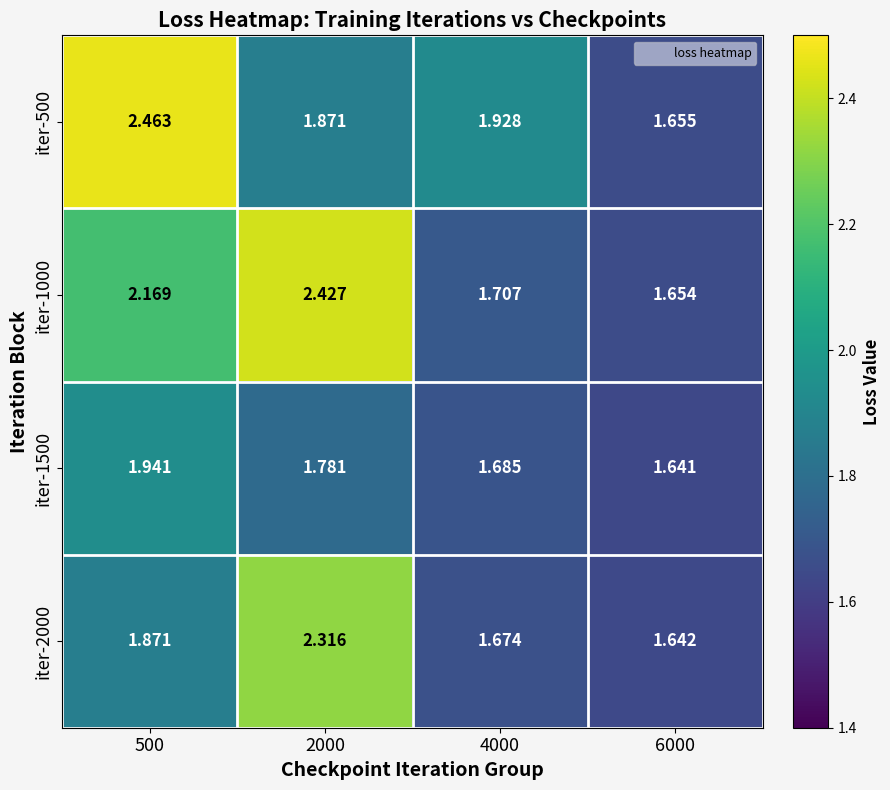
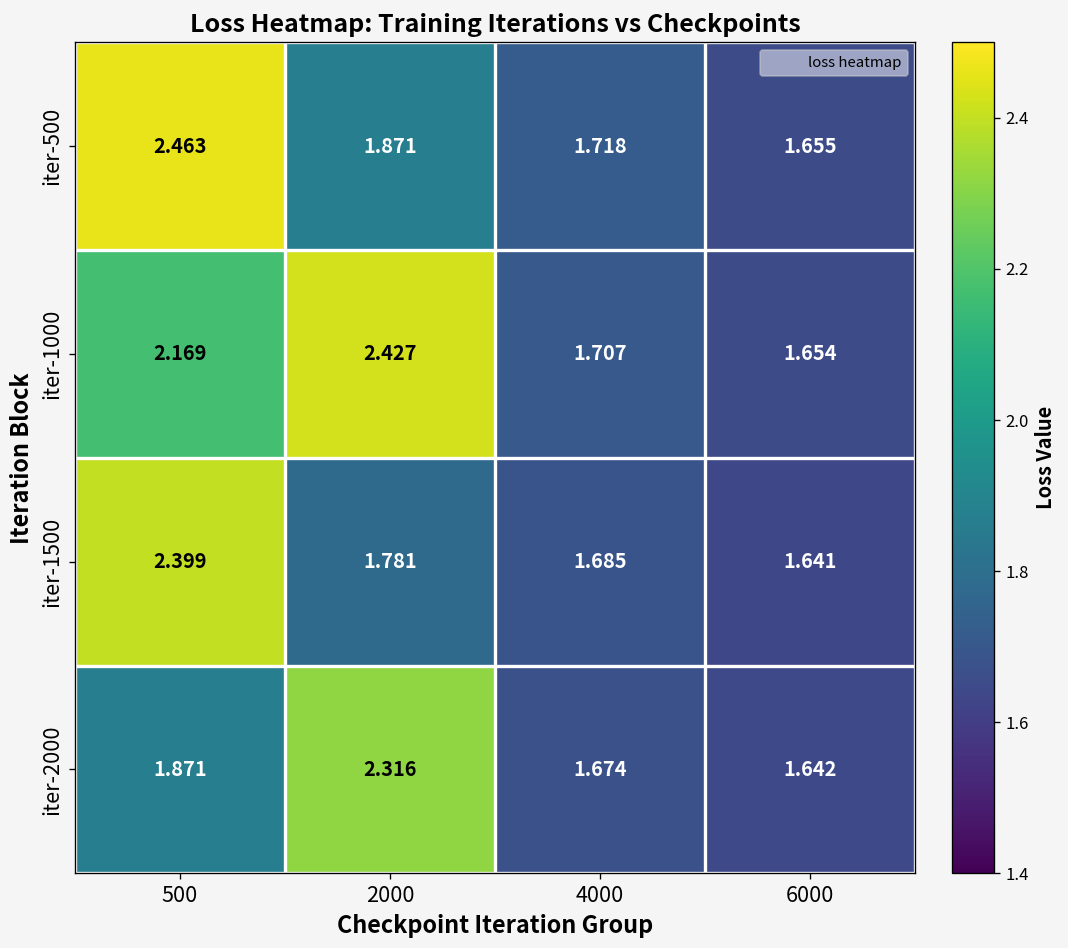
iter-500, 4000: 1.928 -> 1.718
iter-1500, 500: 1.941 -> 2.399
